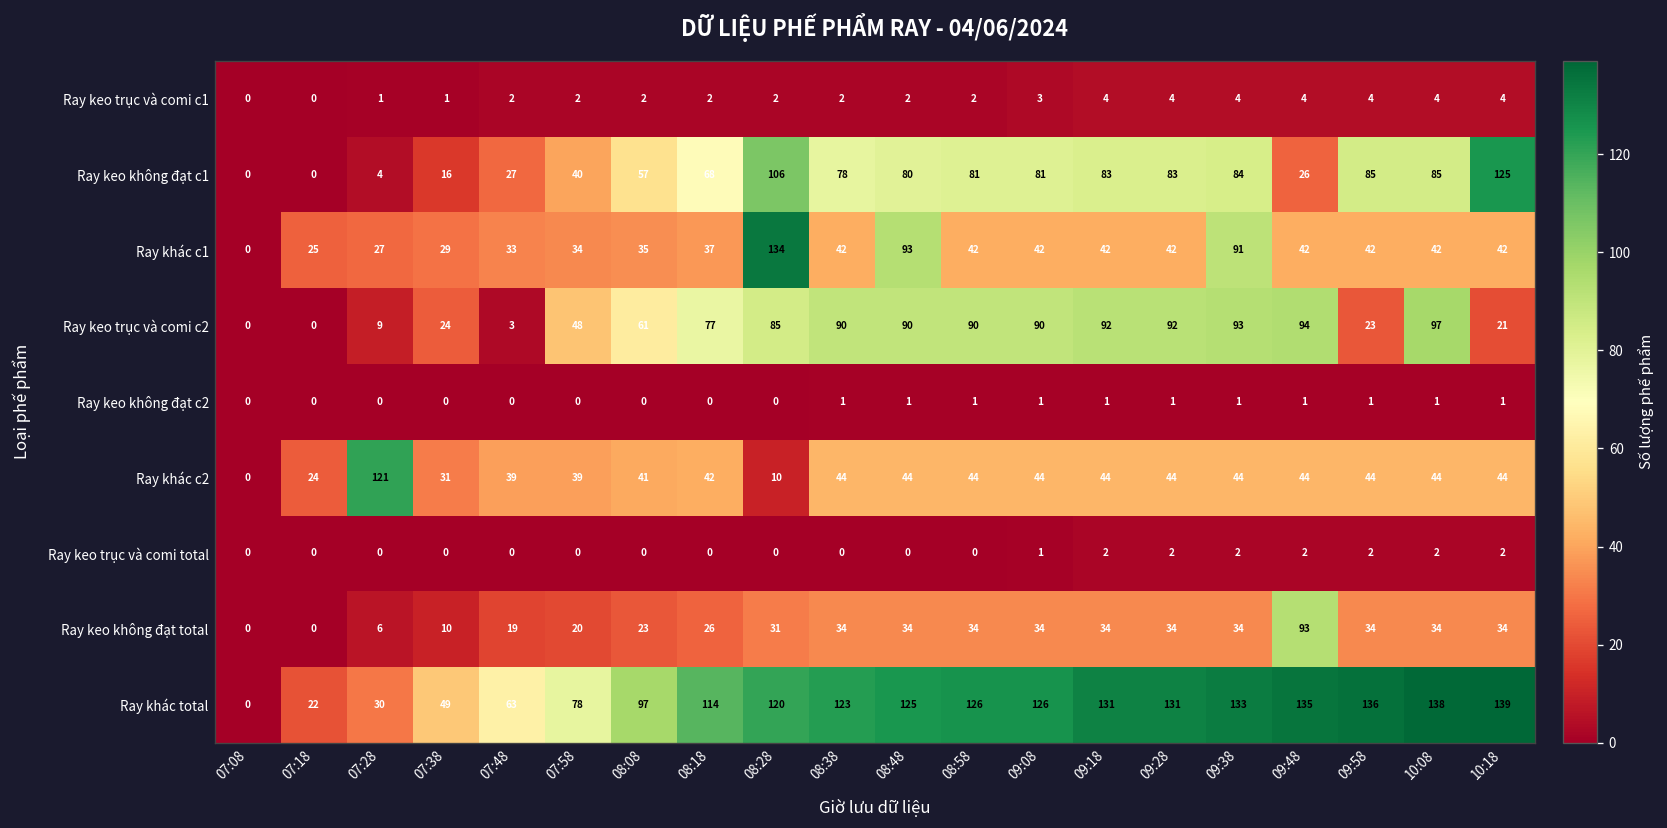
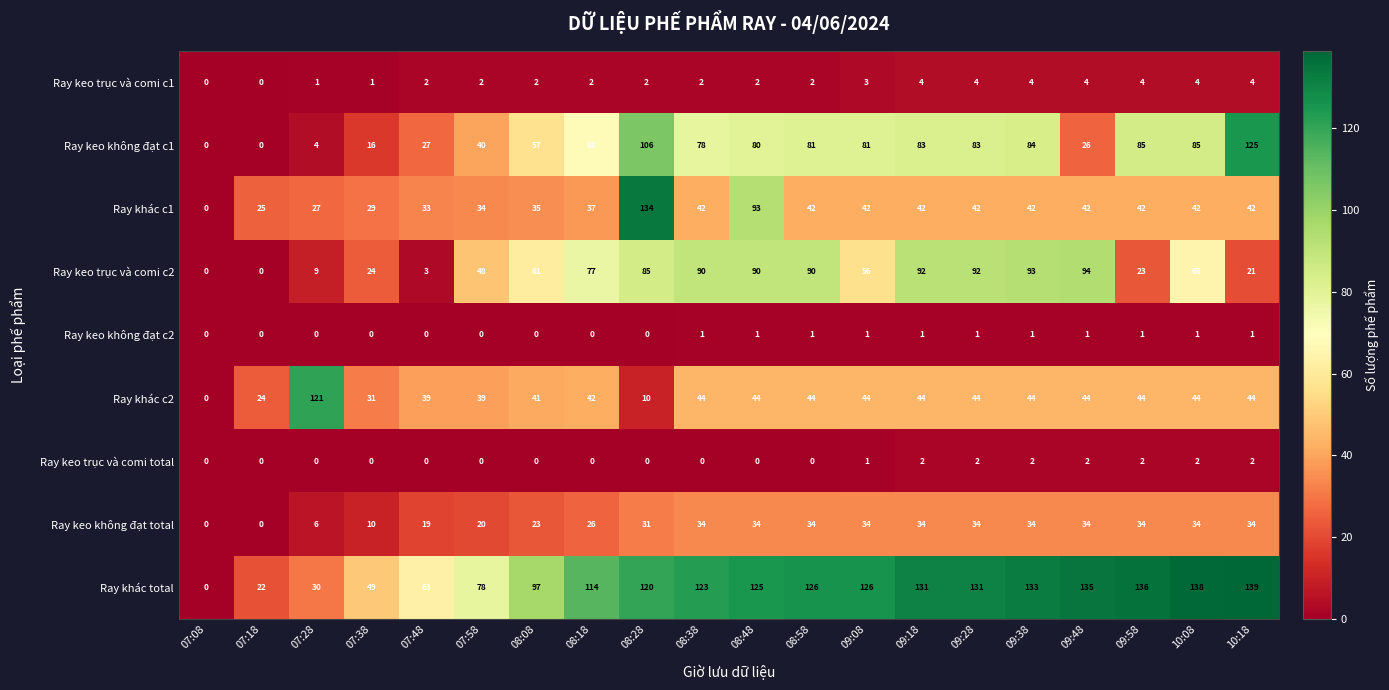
Ray khác c1, 09:38: 91 -> 42
Ray keo trục và comi c2, 09:08: 90 -> 56
Ray keo trục và comi c2, 10:08: 97 -> 65
Ray keo không đạt total, 09:48: 93 -> 34
